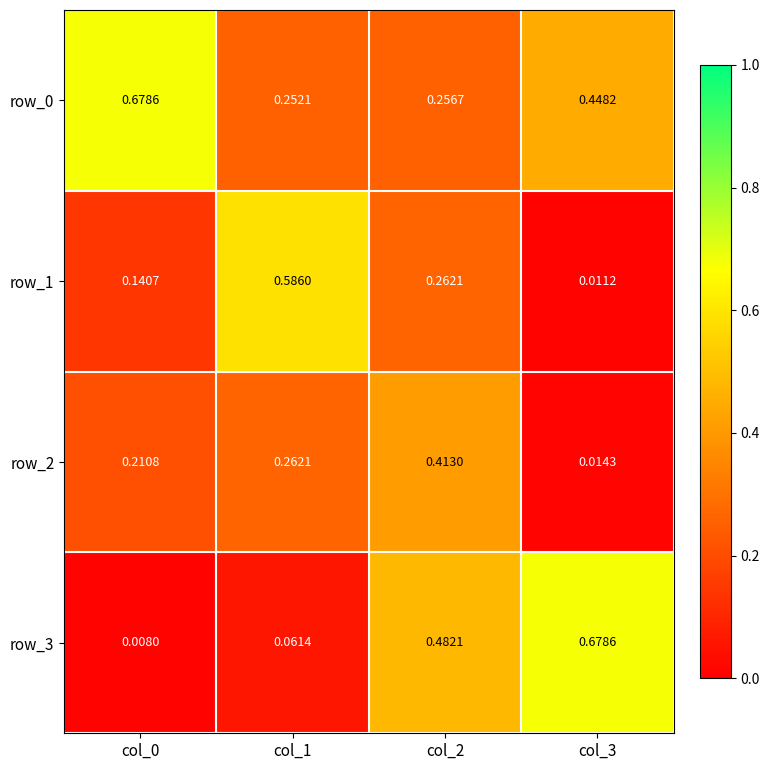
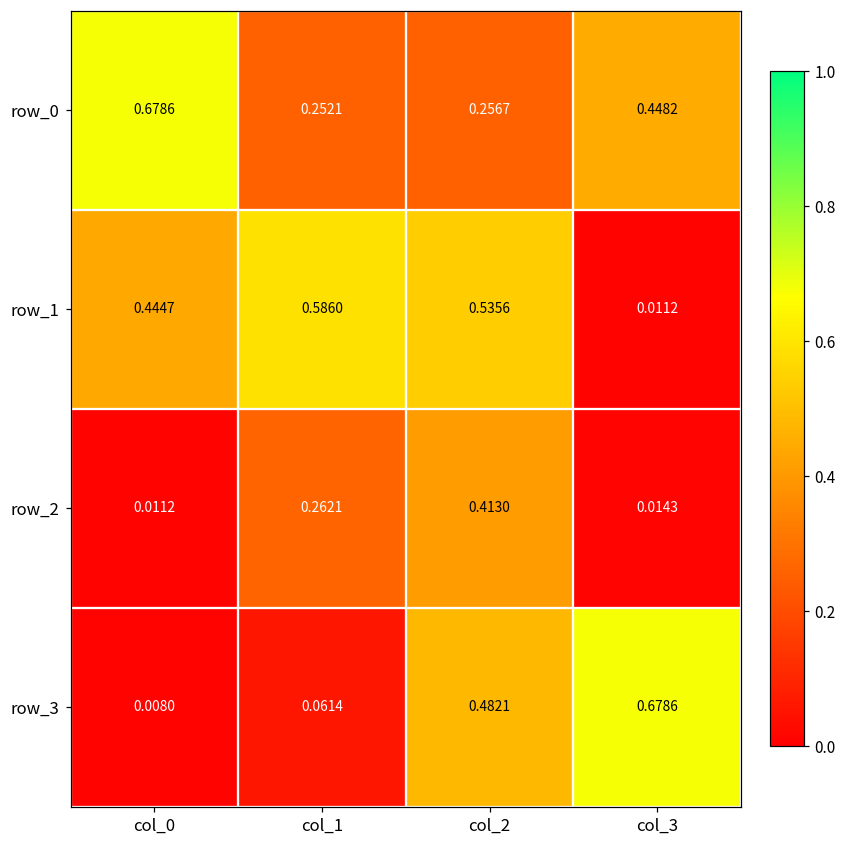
row_1, col_0: 0.1407 -> 0.4447
row_1, col_2: 0.2621 -> 0.5356
row_2, col_0: 0.2108 -> 0.0112
